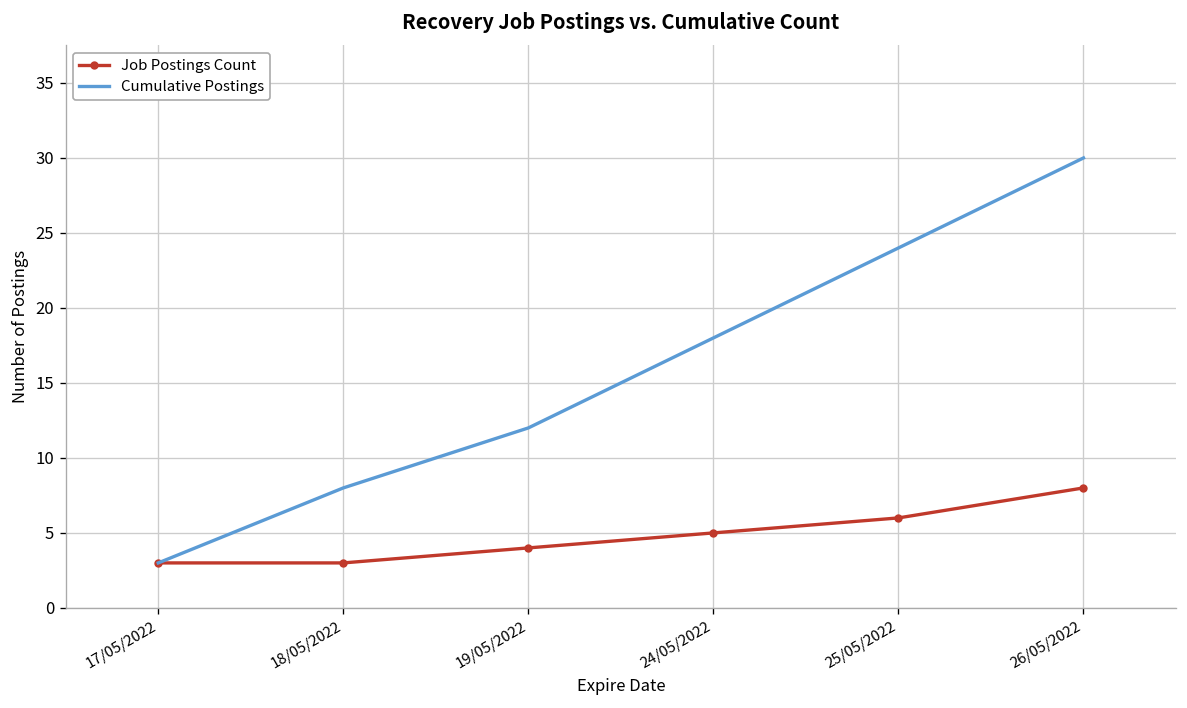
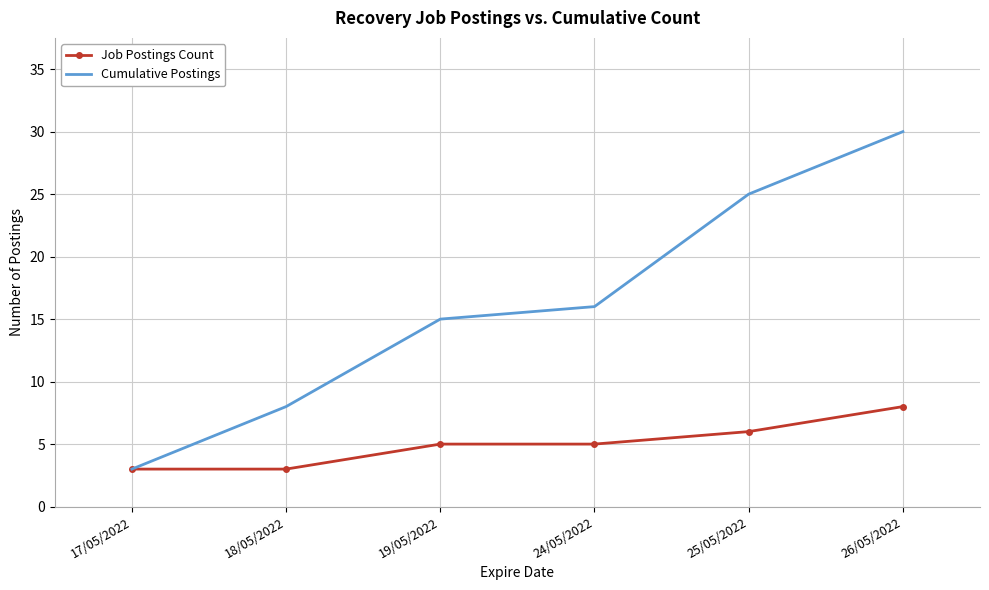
Job Postings Count, 19/05/2022: 4 -> 5
Cumulative Postings, 19/05/2022: 12 -> 15
Cumulative Postings, 24/05/2022: 18 -> 16
Cumulative Postings, 25/05/2022: 24 -> 25
